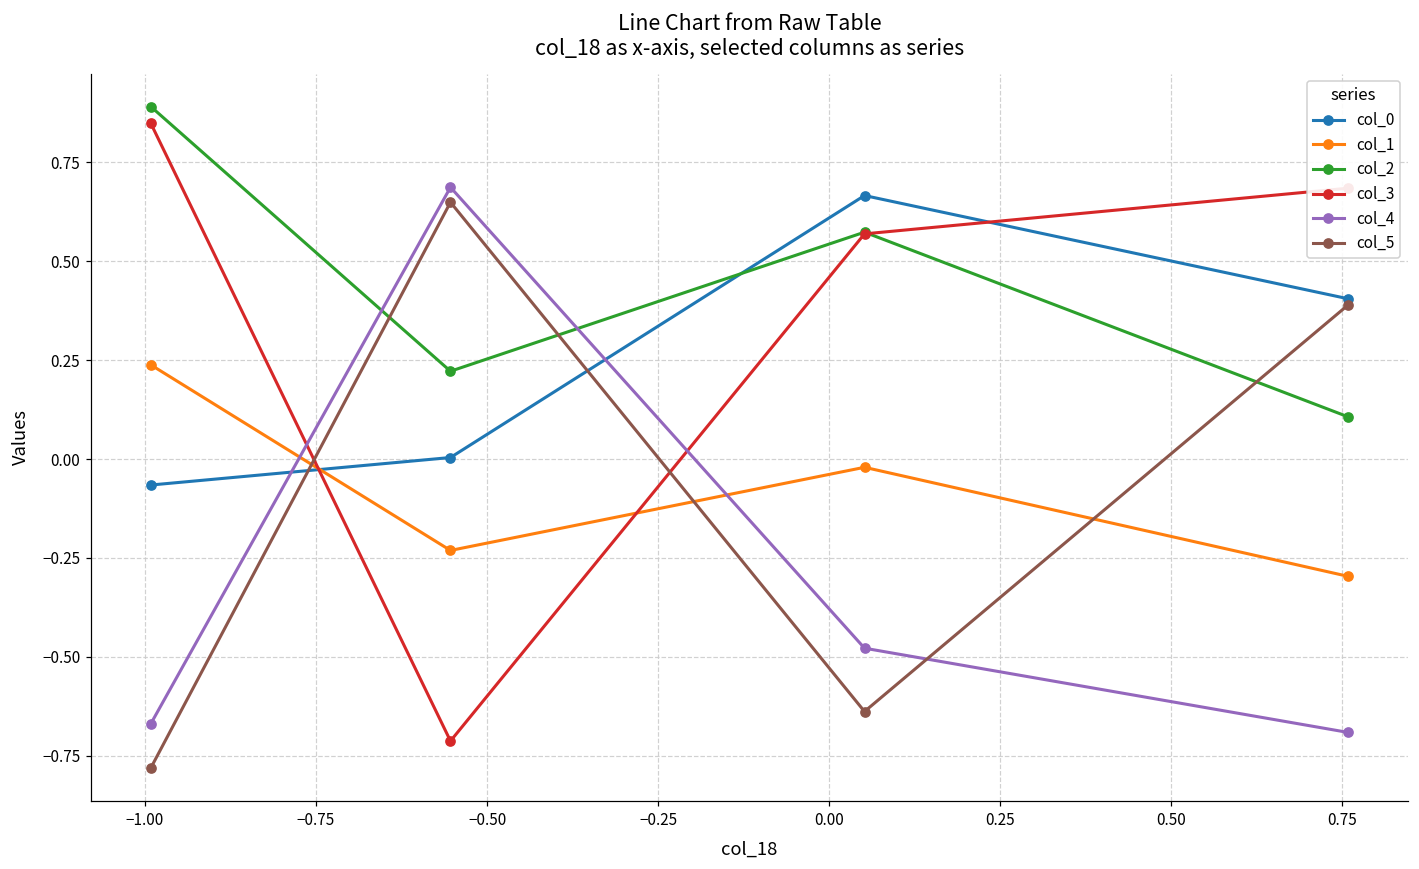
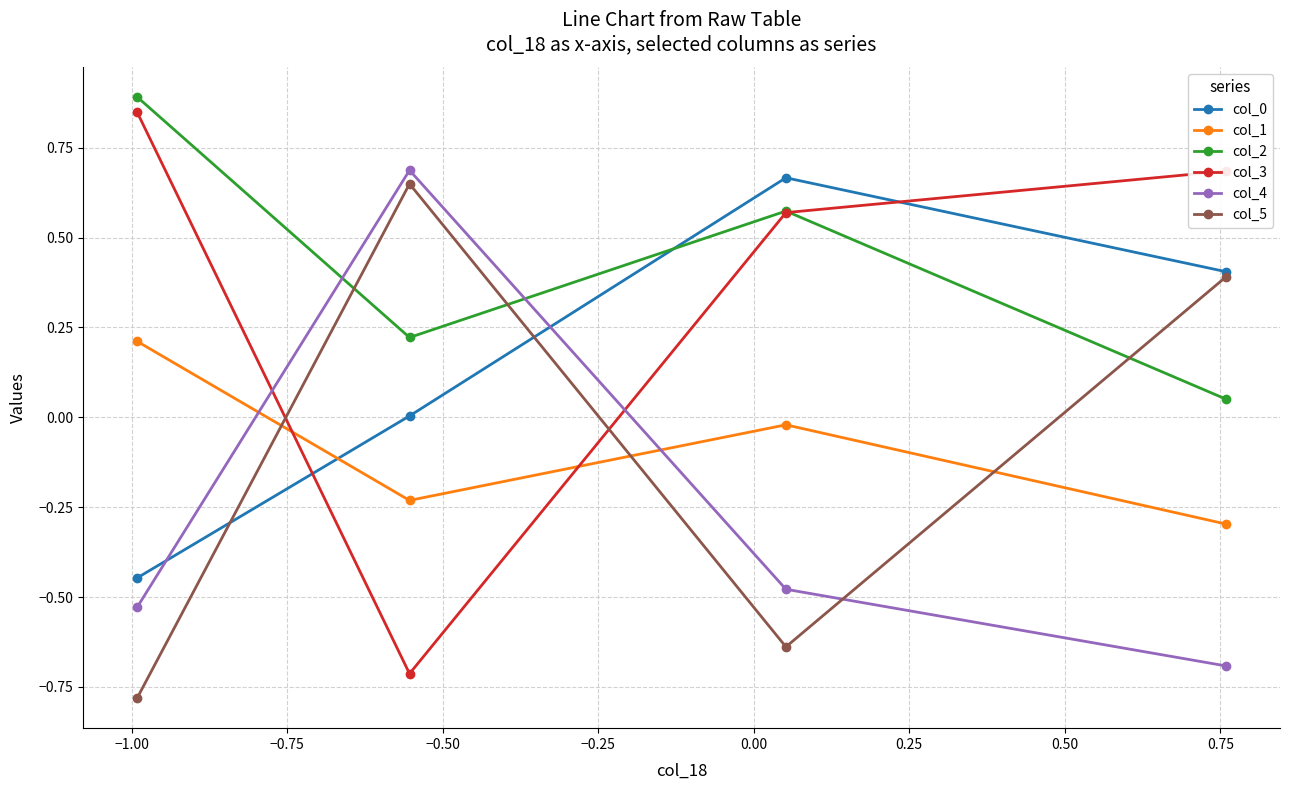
col_0, −1.00: -0.07 -> -0.45
col_1, −1.00: 0.24 -> 0.21
col_4, −1.00: -0.67 -> -0.53
col_2, 0.75: 0.11 -> 0.05
